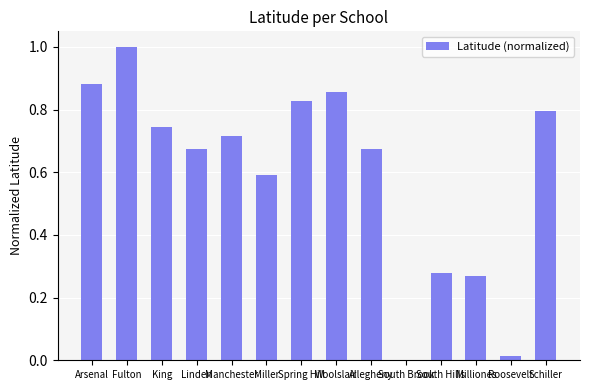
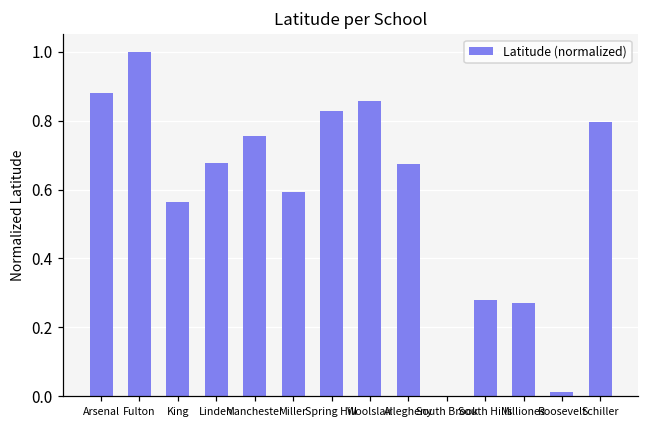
King: 0.75 -> 0.56
Manchester: 0.72 -> 0.75
